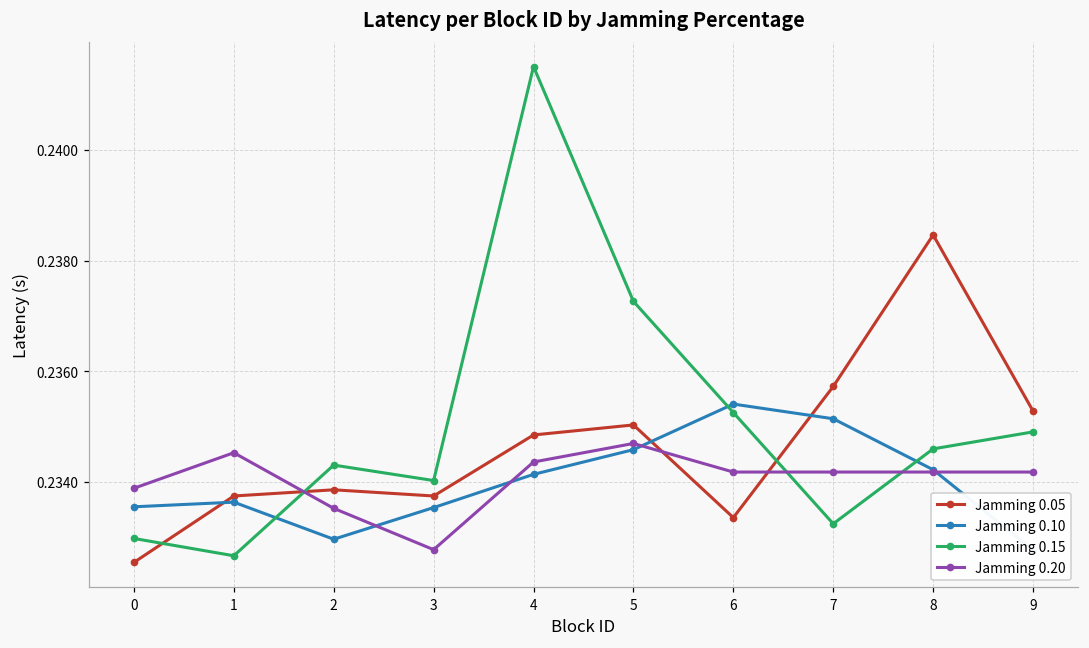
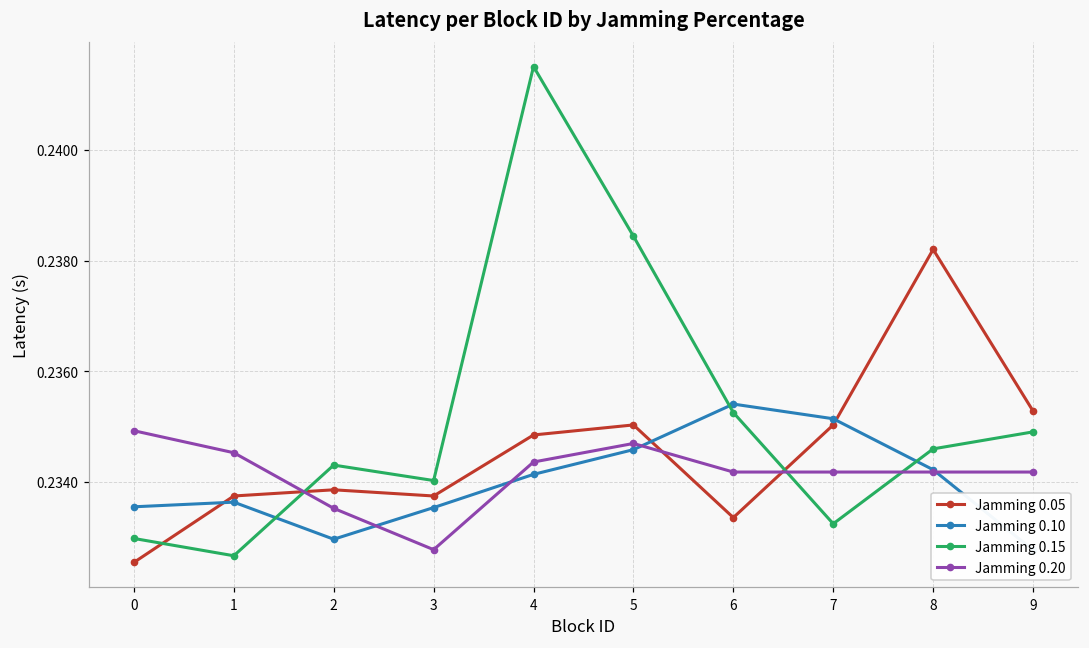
Jamming 0.20, 0: 0.2339 -> 0.2349
Jamming 0.15, 5: 0.2373 -> 0.2384
Jamming 0.05, 7: 0.2357 -> 0.2350
Jamming 0.05, 8: 0.2385 -> 0.2382
